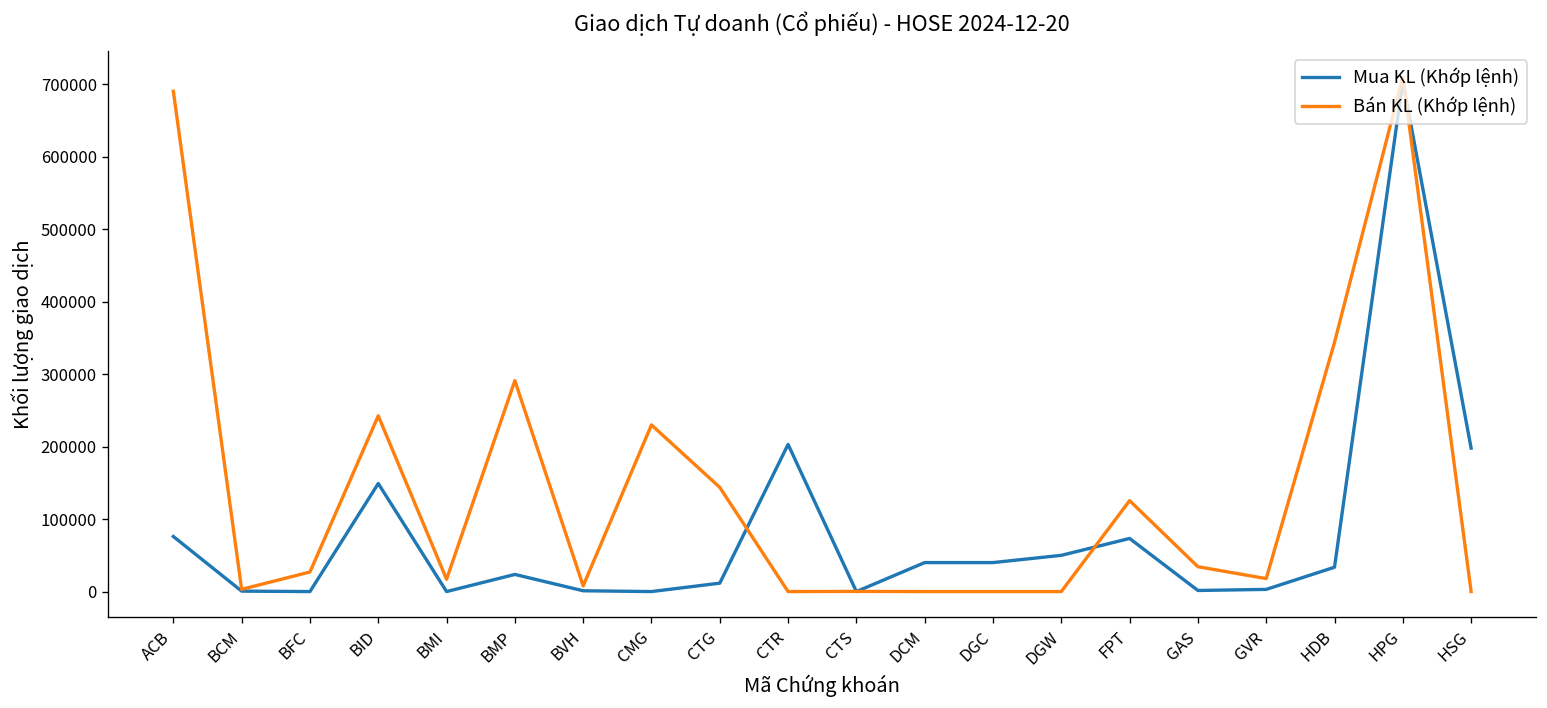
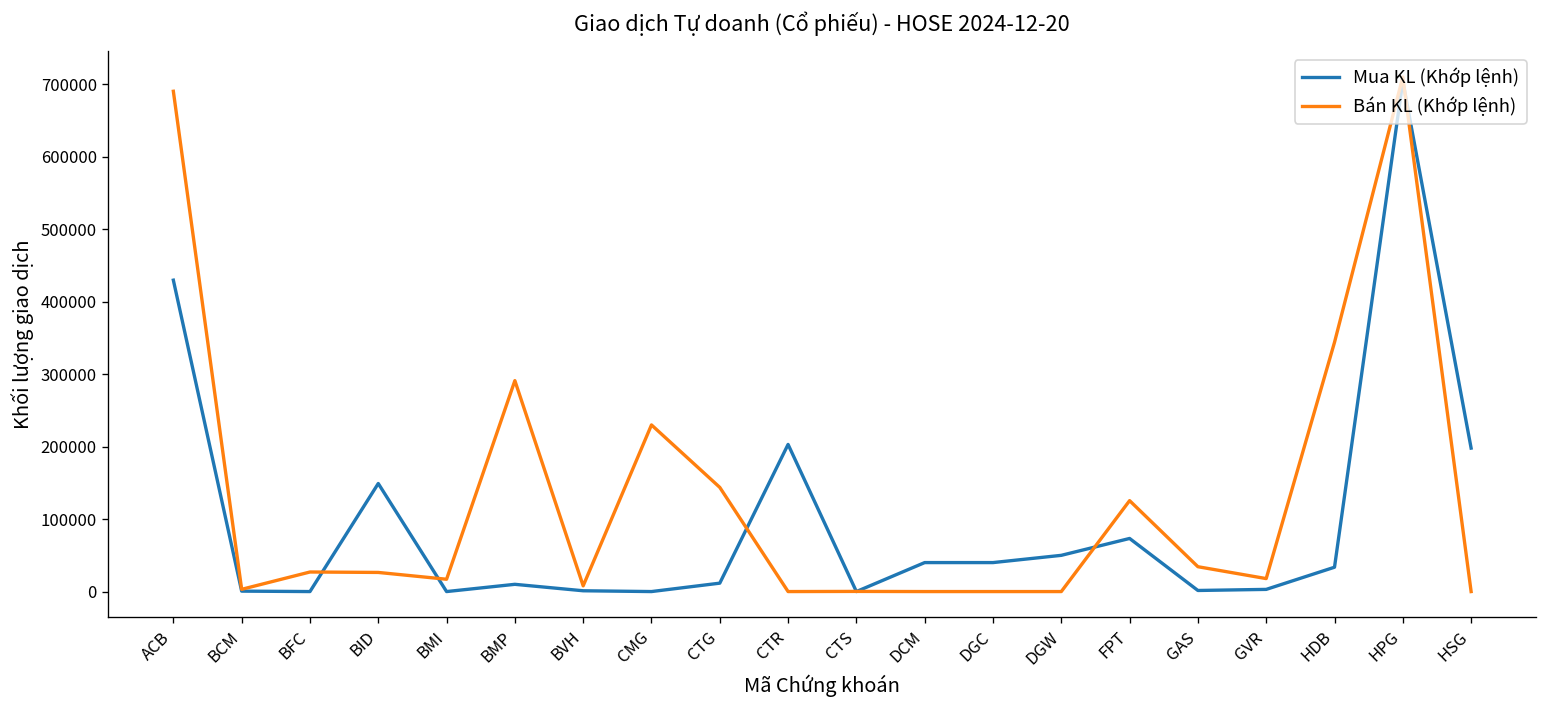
Mua KL (Khớp lệnh), ACB: 80000 -> 430000
Bán KL (Khớp lệnh), BID: 240000 -> 30000
Mua KL (Khớp lệnh), BMP: 20000 -> 10000
